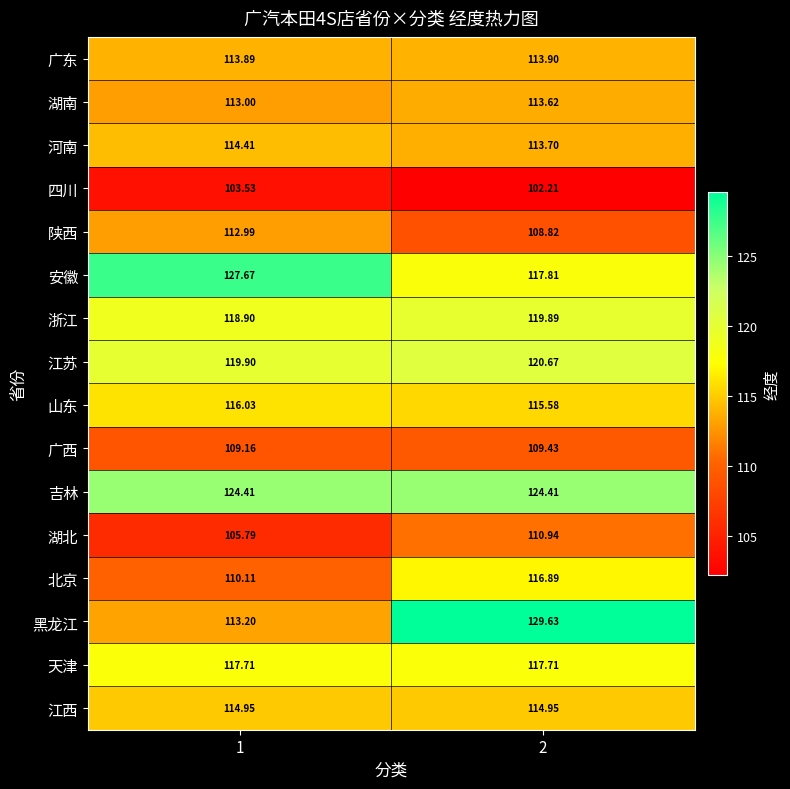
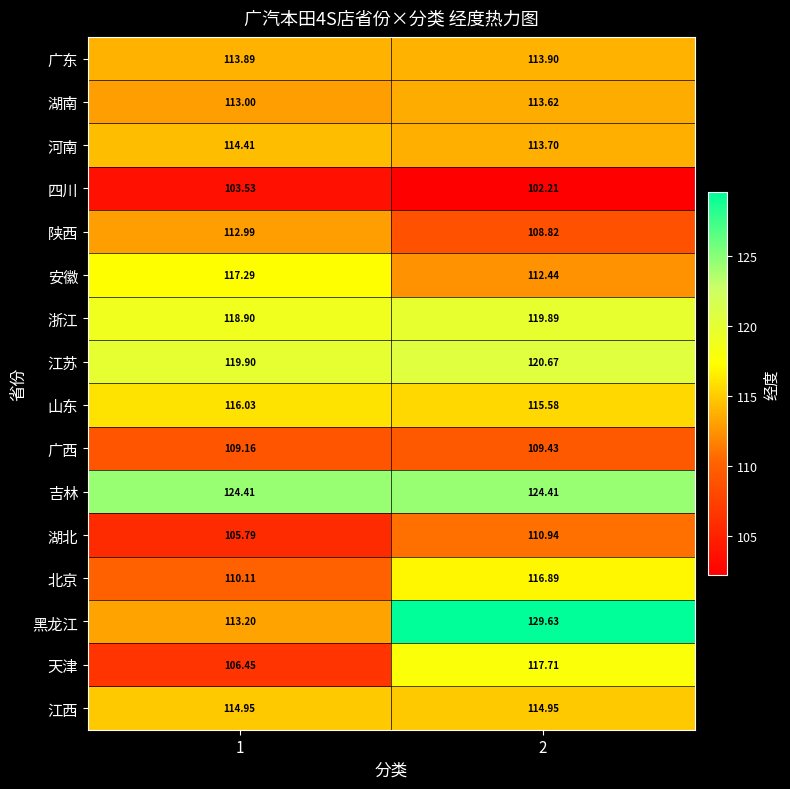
安徽, 1: 127.67 -> 117.29
安徽, 2: 117.81 -> 112.44
天津, 1: 117.71 -> 106.45
